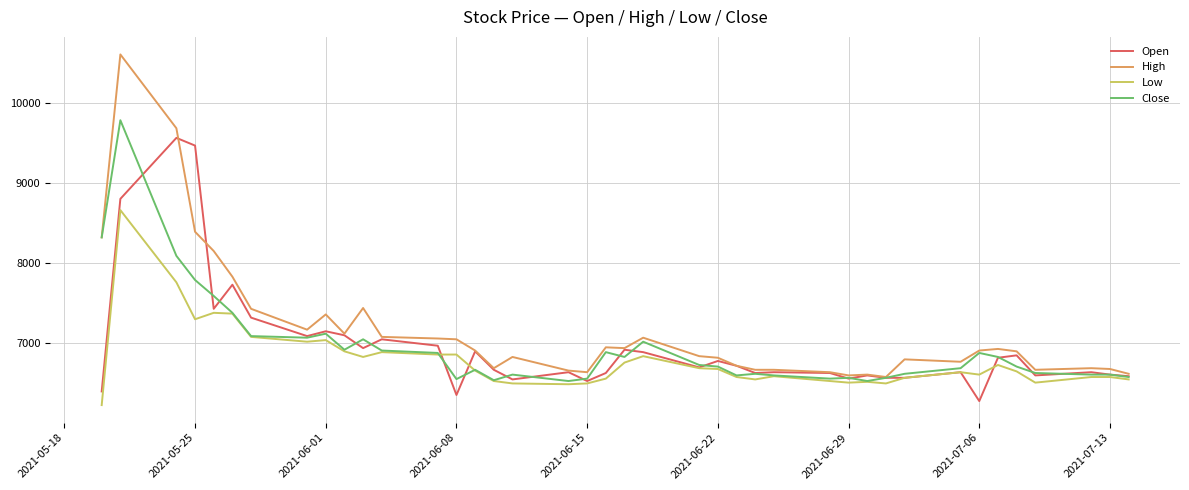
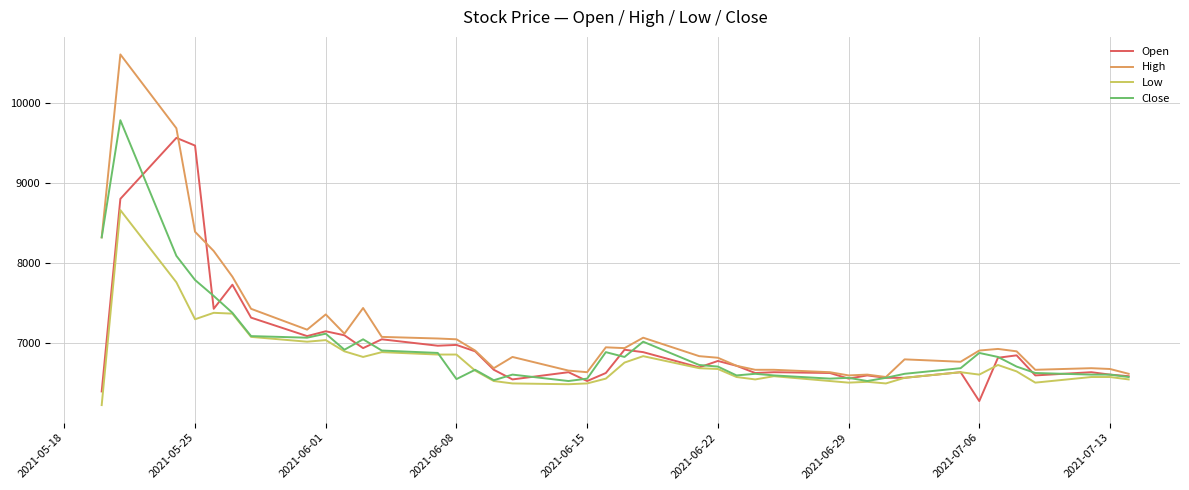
Open, 2021-06-08: 6400 -> 7000
